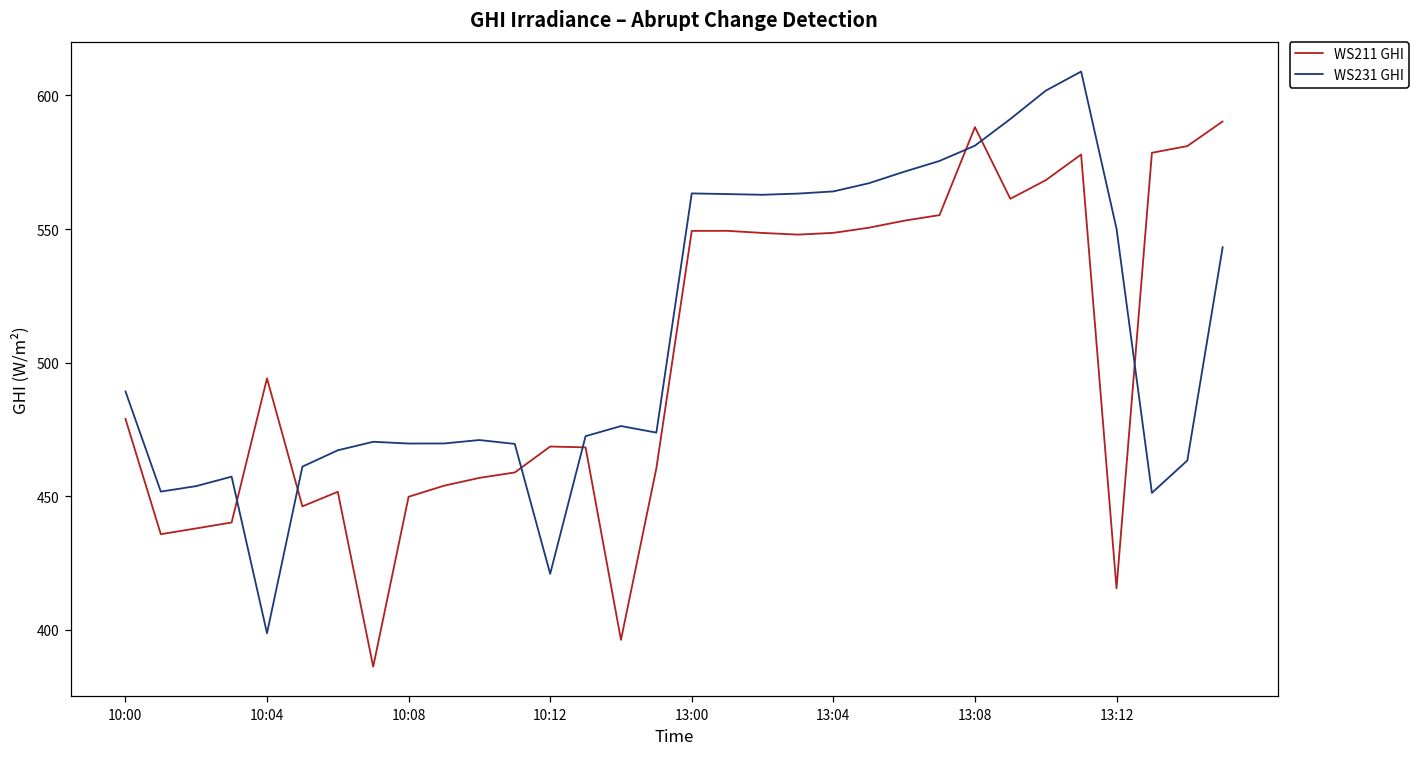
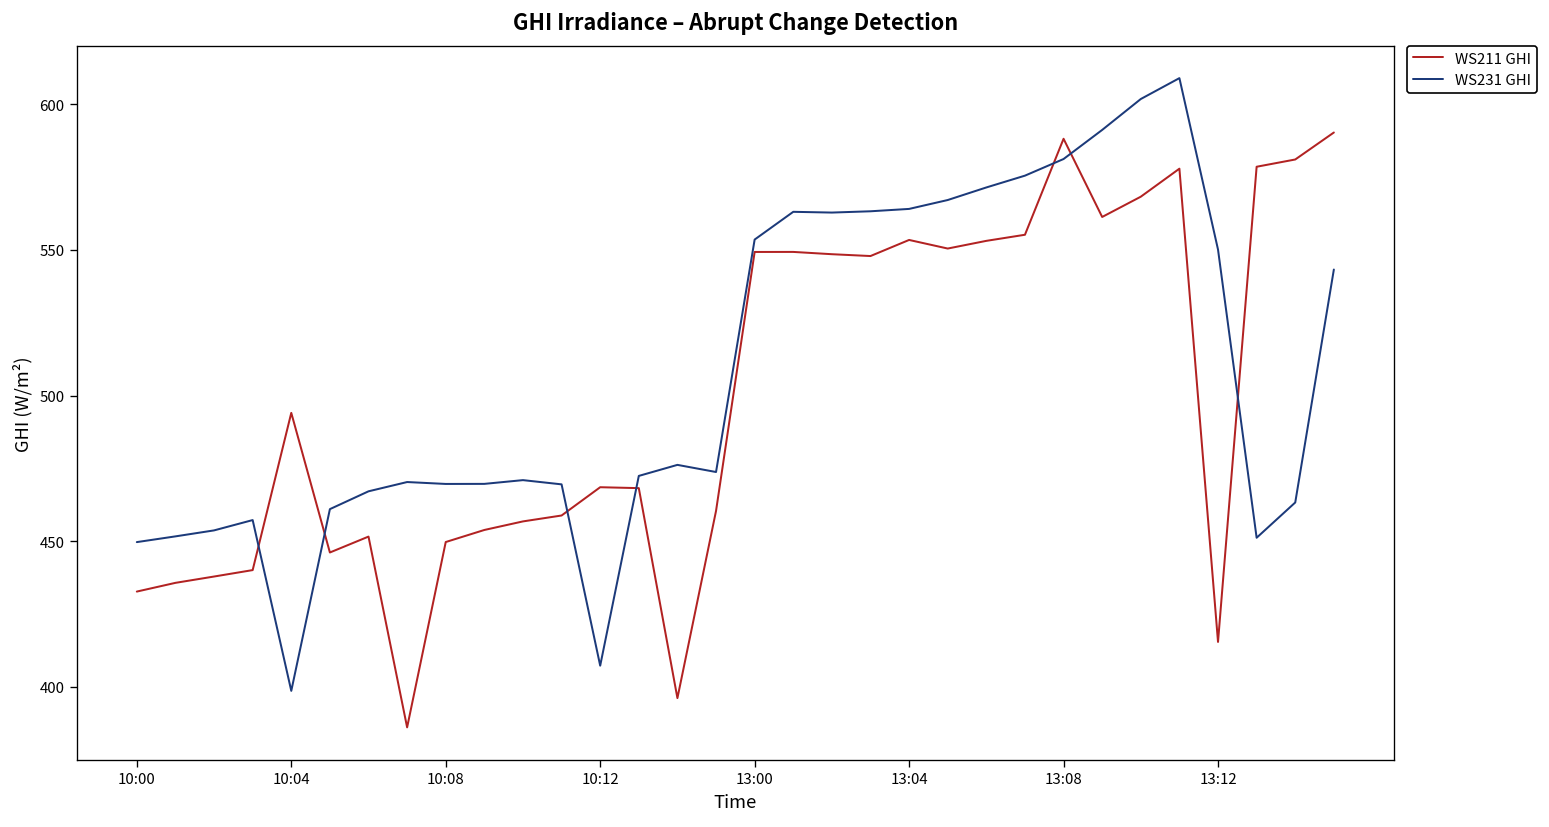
WS211 GHI, 10:00: 479 -> 433
WS231 GHI, 10:00: 489 -> 450
WS231 GHI, 10:12: 421 -> 407
WS231 GHI, 13:00: 563 -> 554
WS211 GHI, 13:04: 549 -> 553
